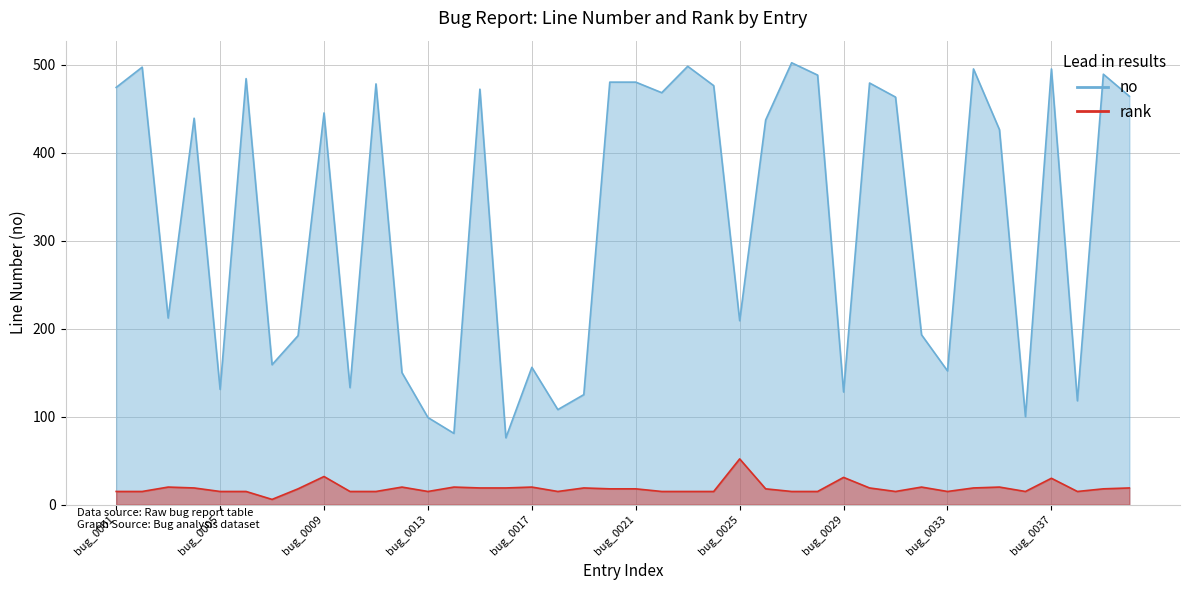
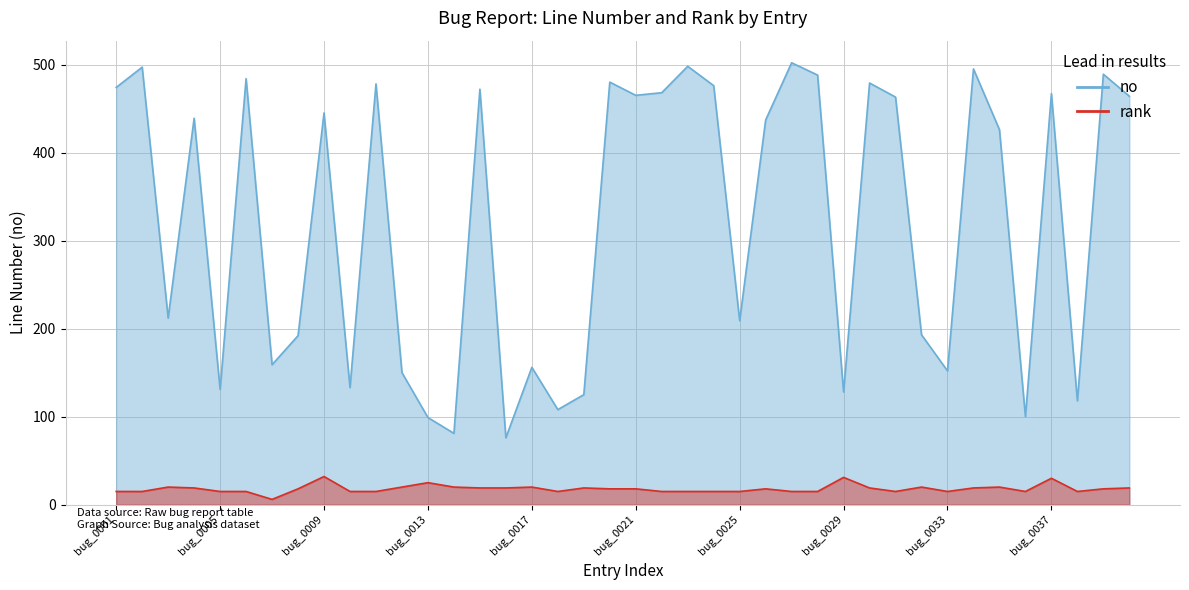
rank, bug_0013: 20 -> 30
no, bug_0021: 480 -> 470
rank, bug_0025: 50 -> 20
no, bug_0037: 500 -> 470
